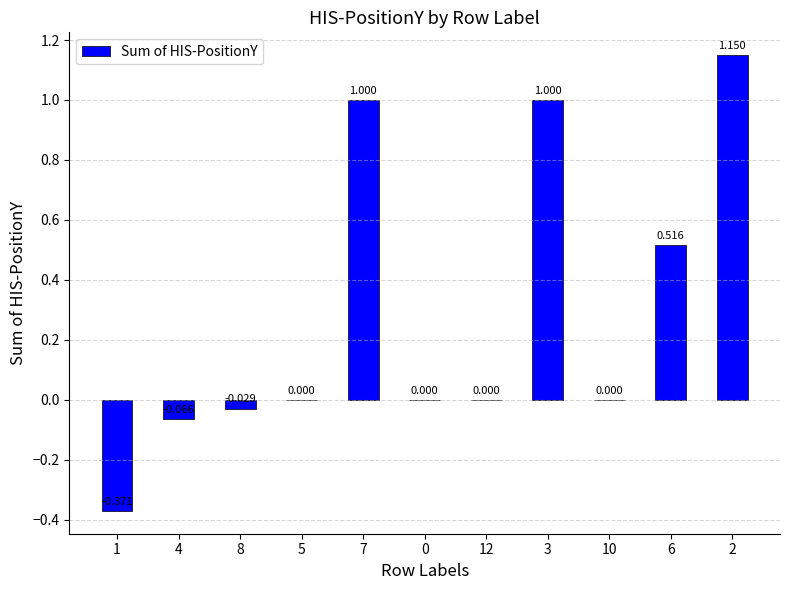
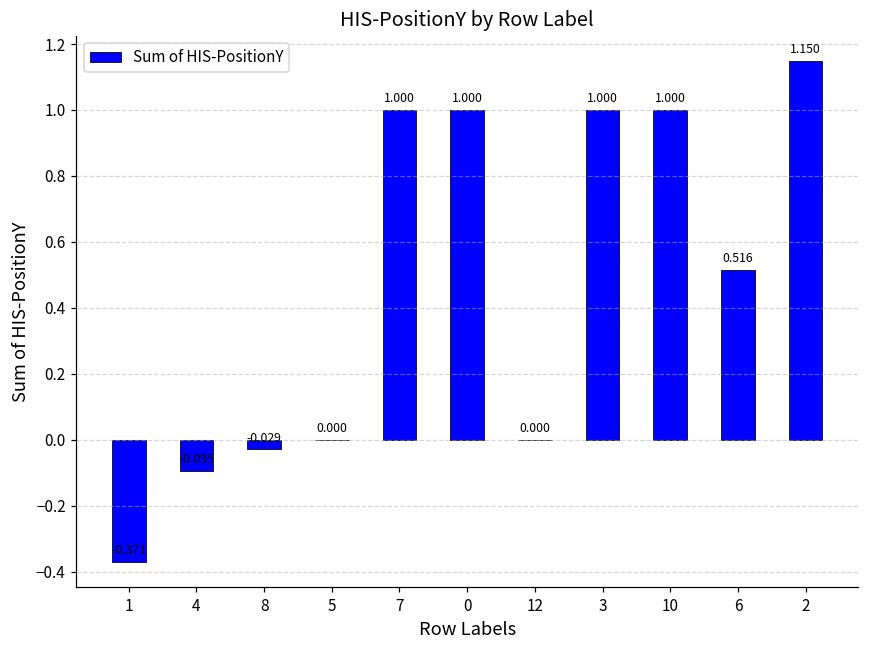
4: -0.066 -> -0.095
0: 0.000 -> 1.000
10: 0.000 -> 1.000
